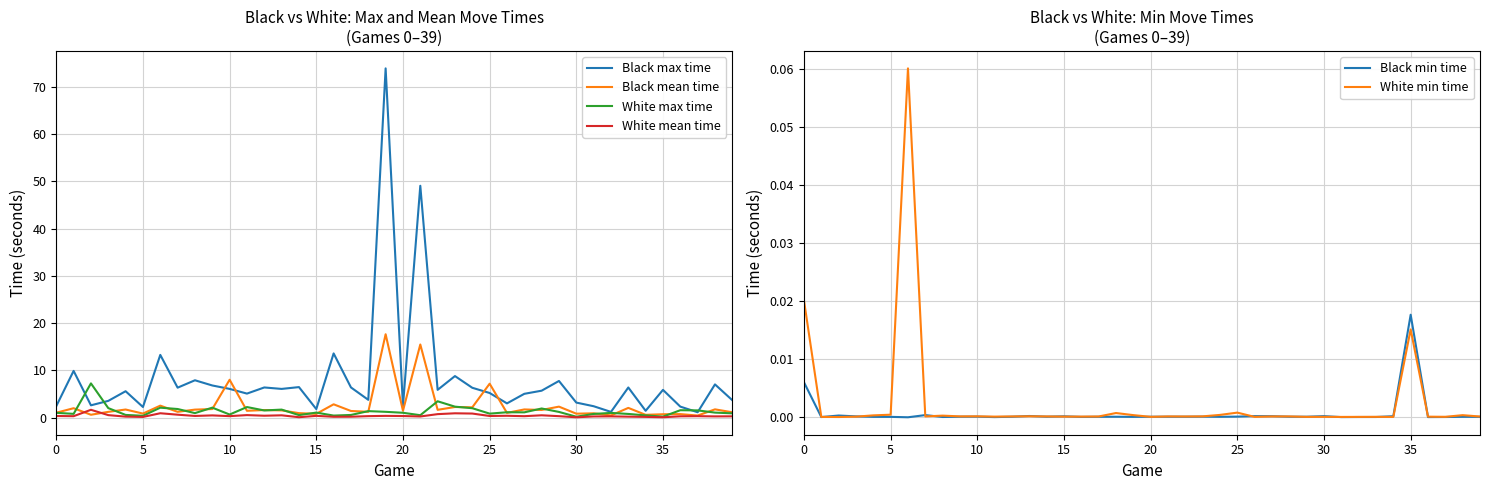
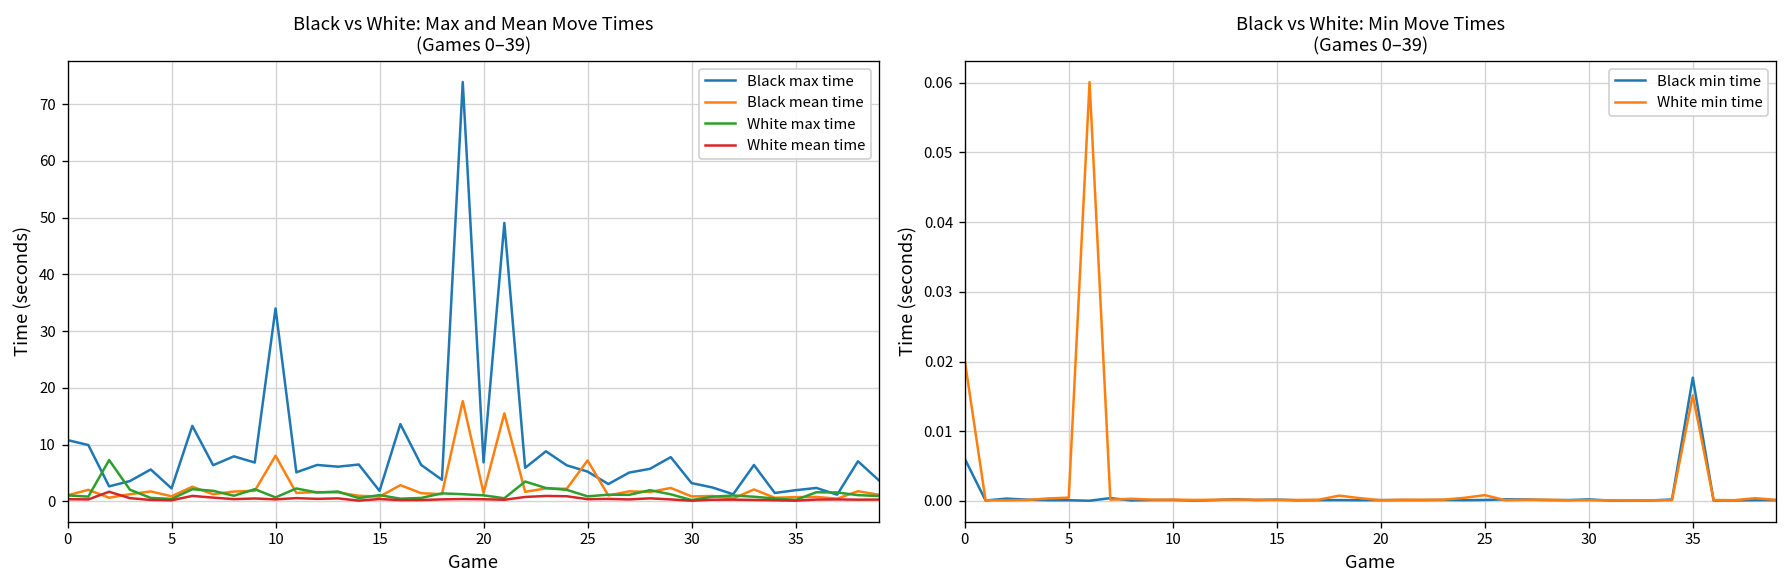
Black vs White: Max and Mean Move Times (Games 0–39), Black max time, 0: 2 -> 11
Black vs White: Max and Mean Move Times (Games 0–39), Black max time, 10: 6 -> 34
Black vs White: Max and Mean Move Times (Games 0–39), Black max time, 20: 3 -> 7
Black vs White: Max and Mean Move Times (Games 0–39), Black max time, 35: 6 -> 2
